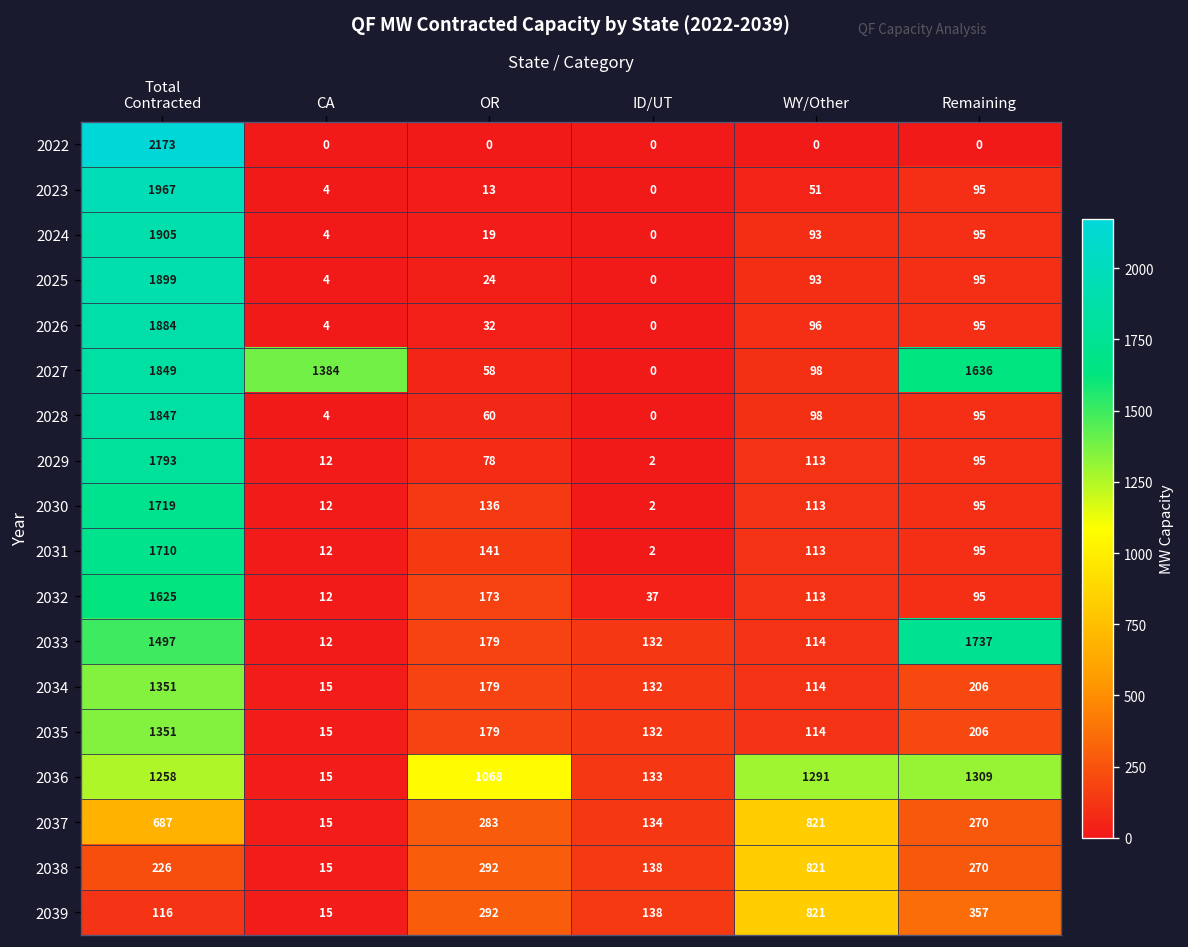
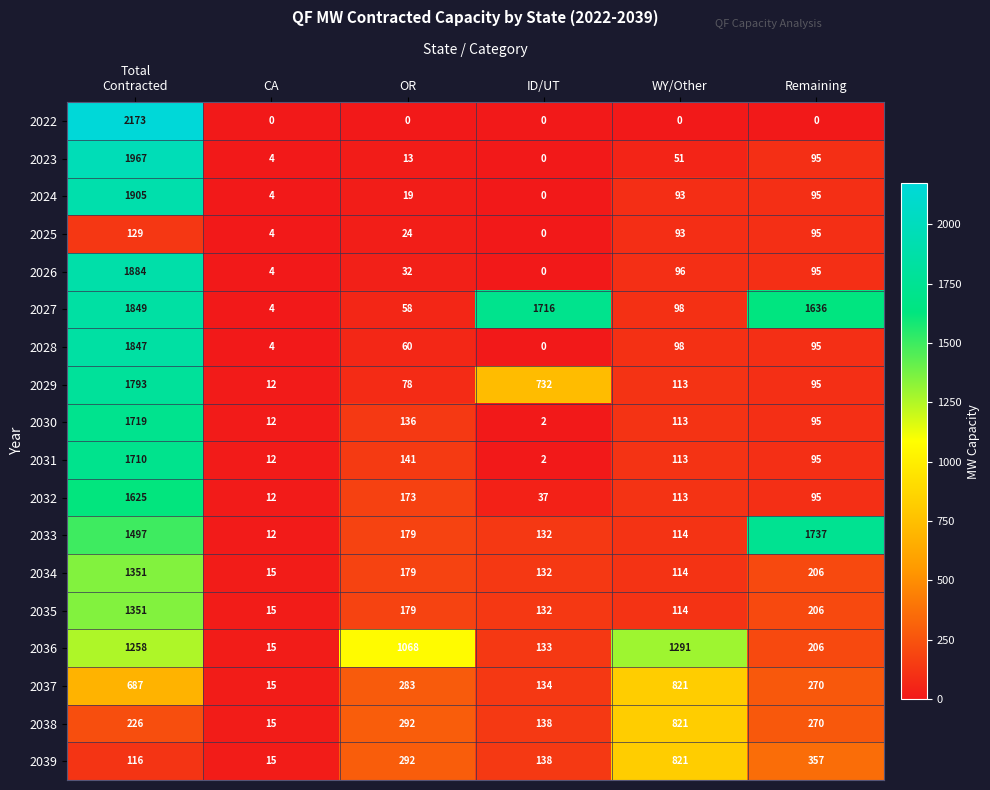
2025, Total Contracted: 1899 -> 129
2027, CA: 1384 -> 4
2027, ID/UT: 0 -> 1716
2029, ID/UT: 2 -> 732
2036, Remaining: 1309 -> 206
